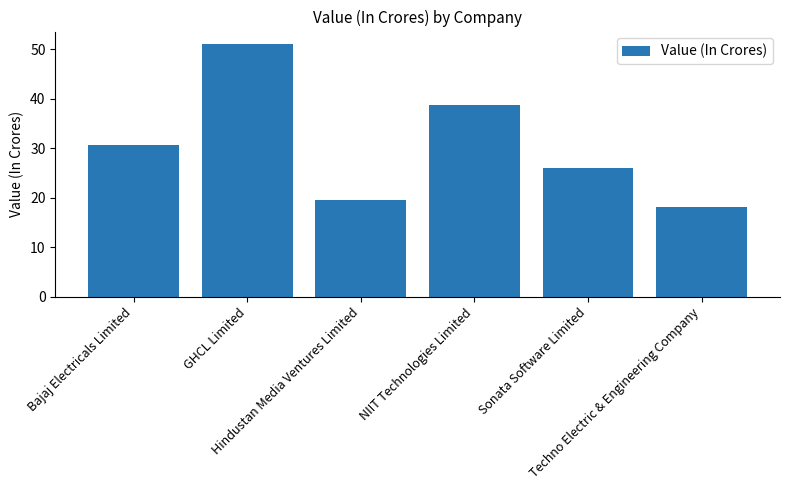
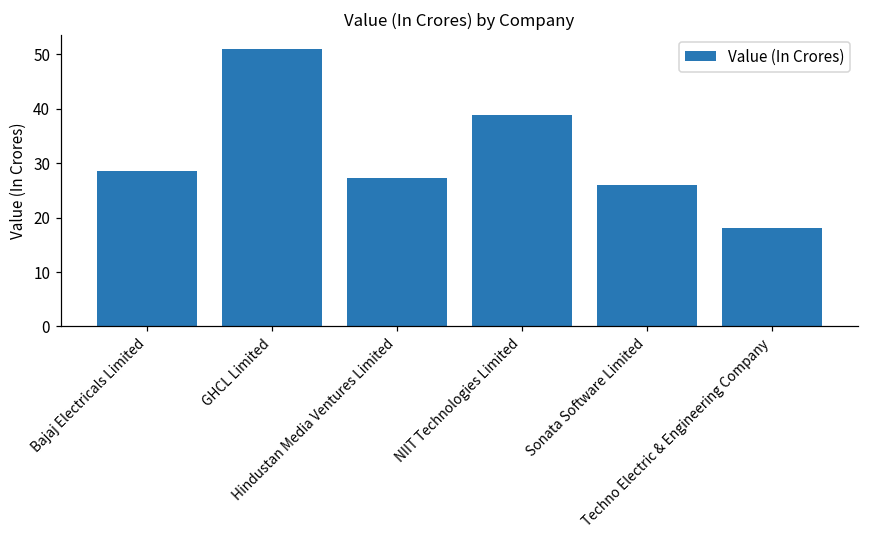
Bajaj Electricals Limited: 31 -> 29
Hindustan Media Ventures Limited: 20 -> 27
